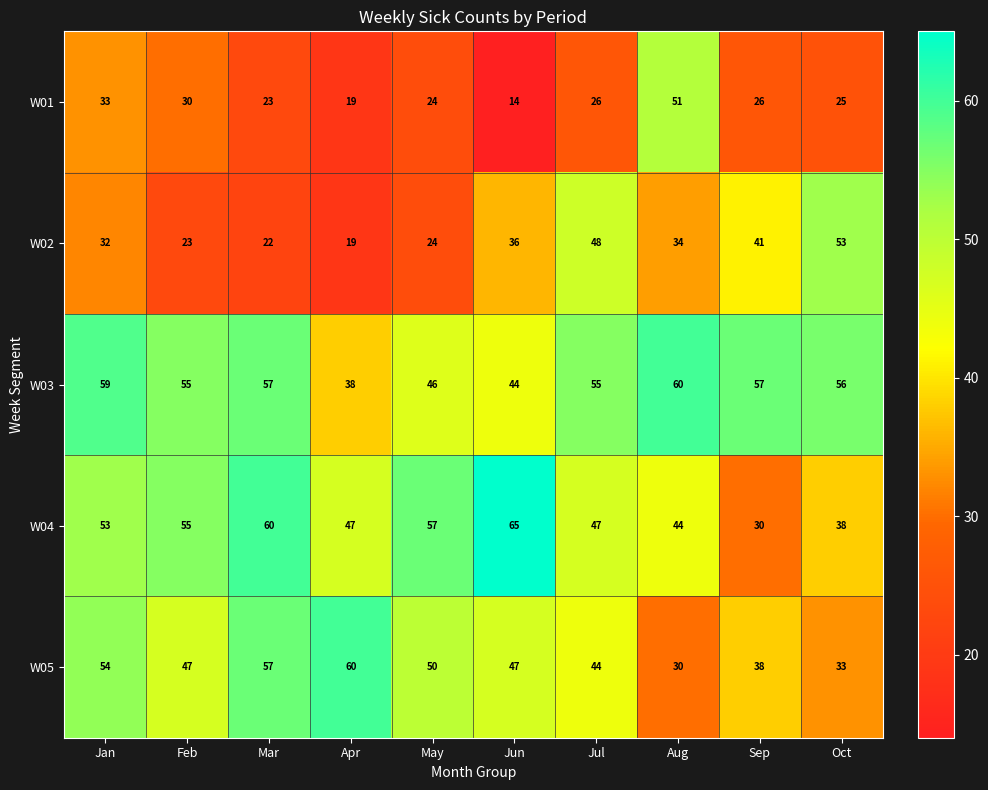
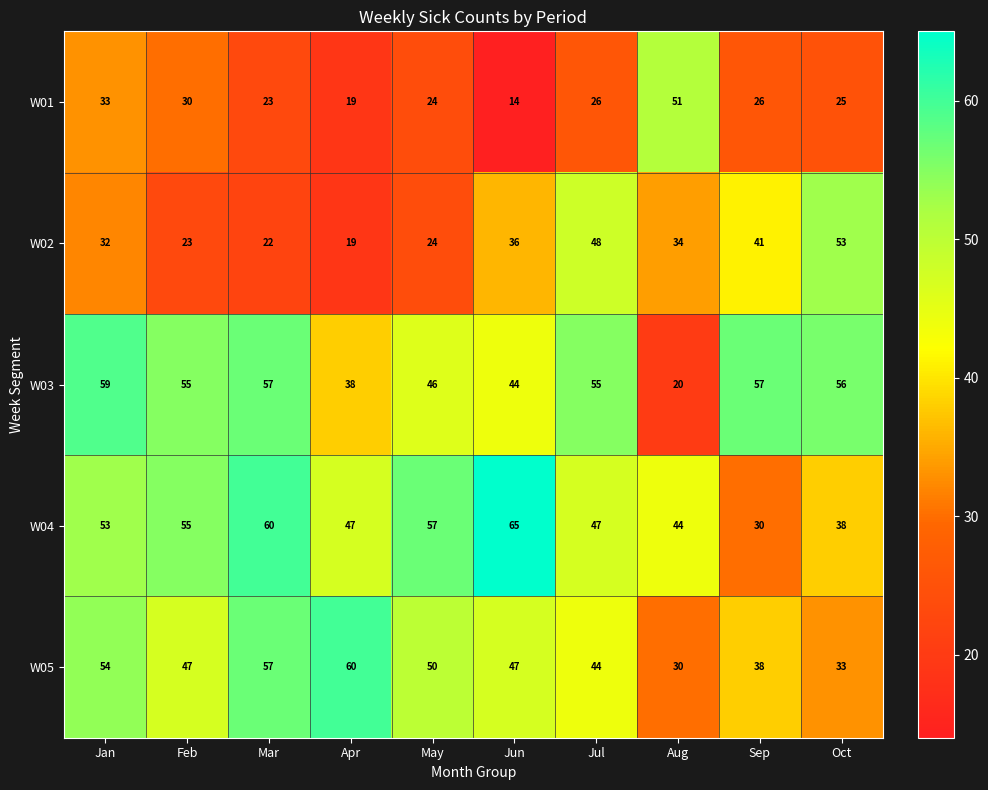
W03, Aug: 60 -> 20
